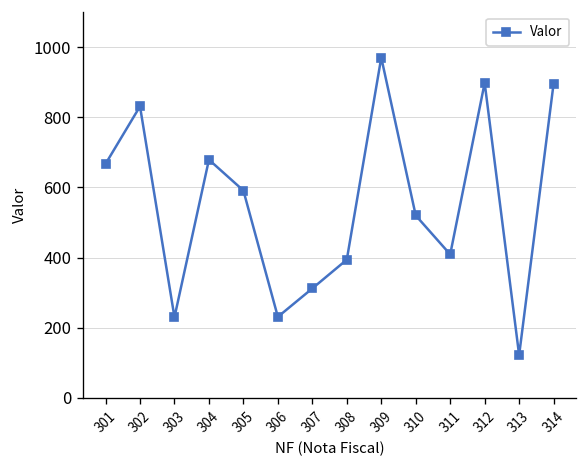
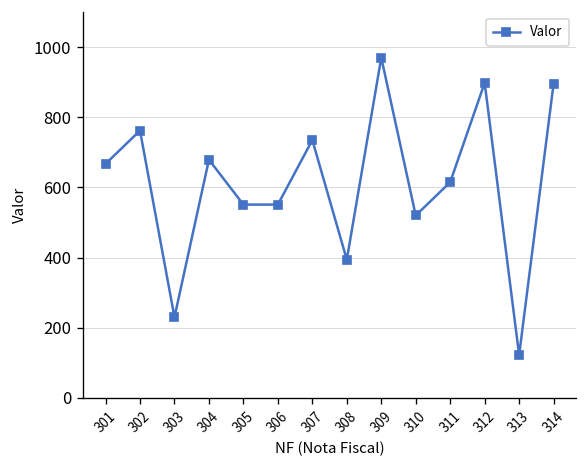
302: 830 -> 760
305: 590 -> 550
306: 230 -> 550
307: 310 -> 740
311: 410 -> 620
